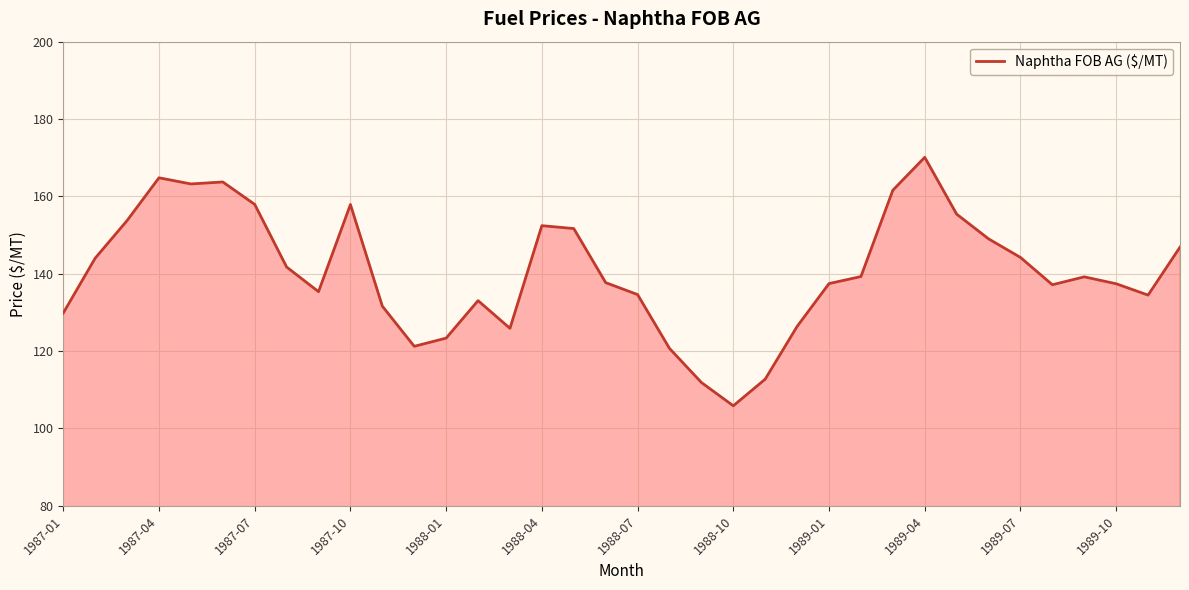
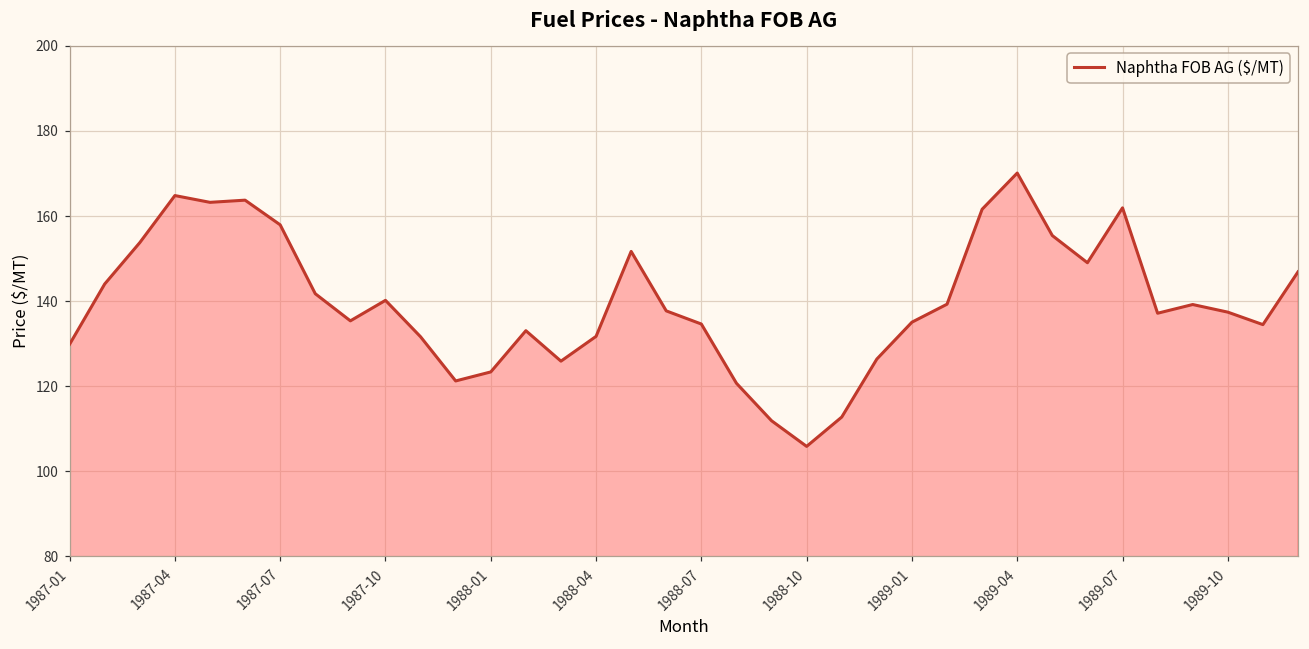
1987-10: 158 -> 140
1988-04: 152 -> 132
1989-01: 137 -> 135
1989-07: 144 -> 162
